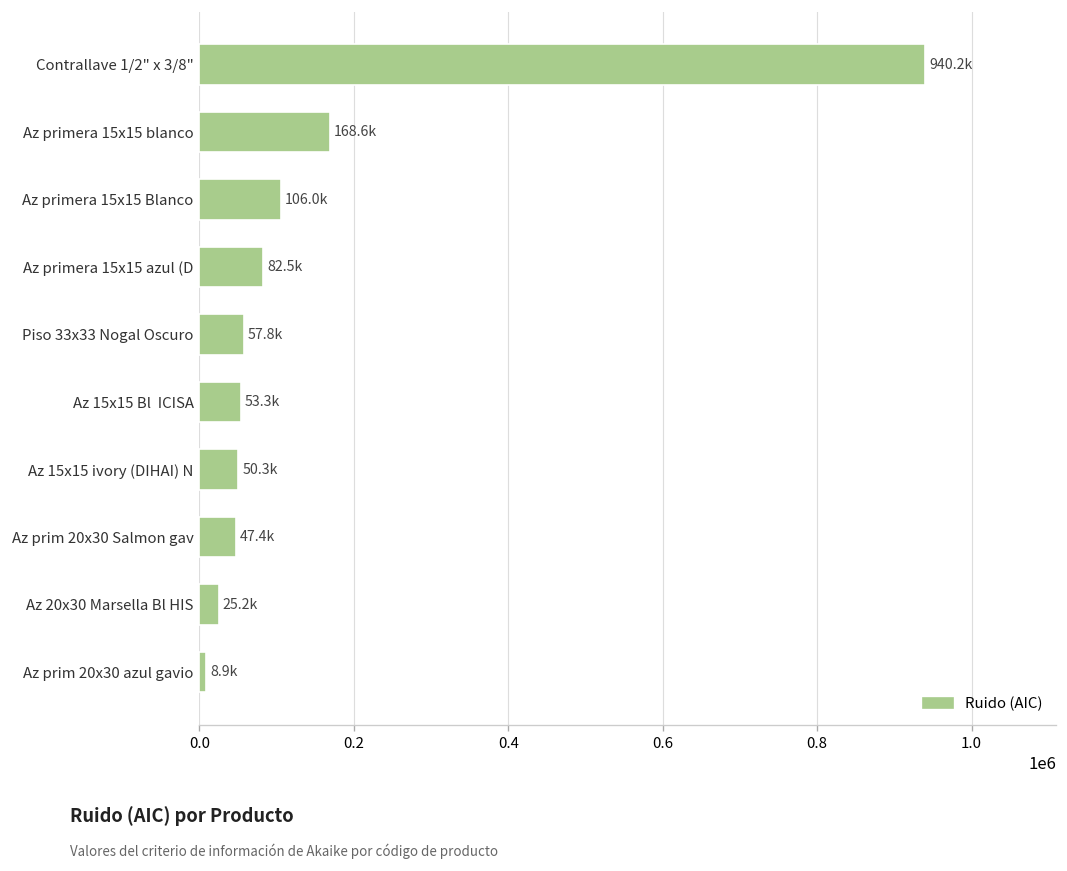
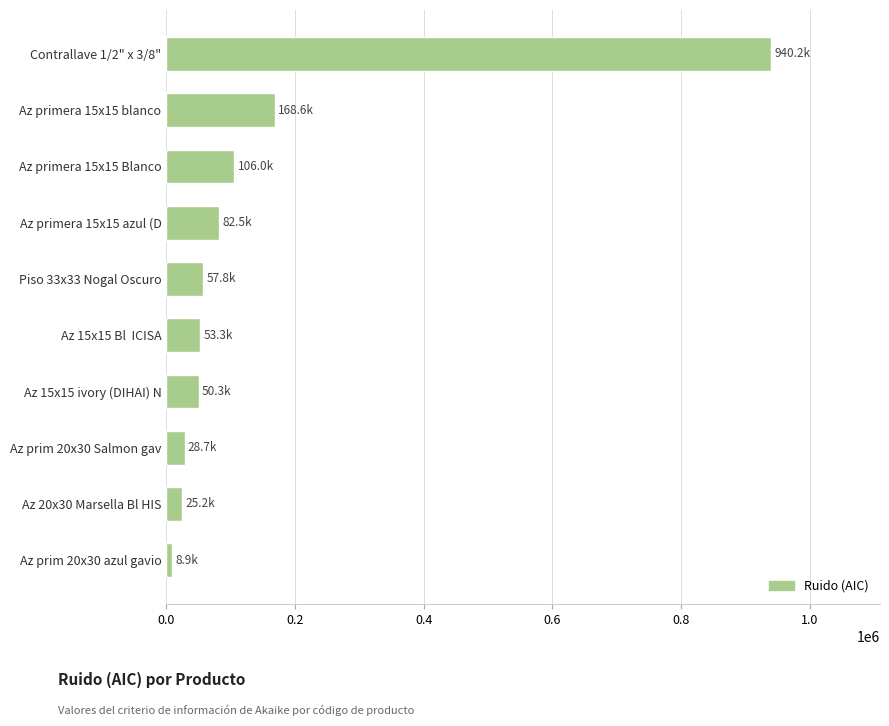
Az prim 20x30 Salmon gav: 47.4k -> 28.7k
